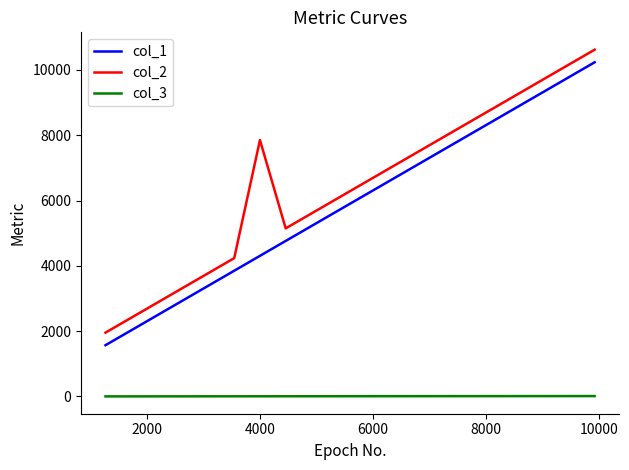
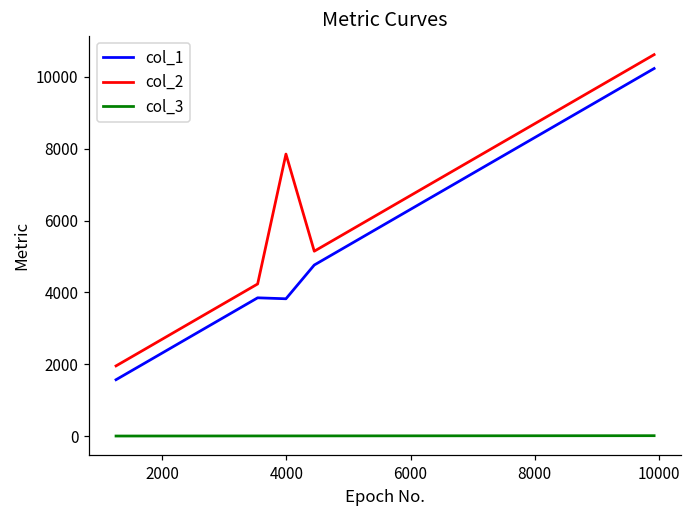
col_1, 4000: 4300 -> 3800
